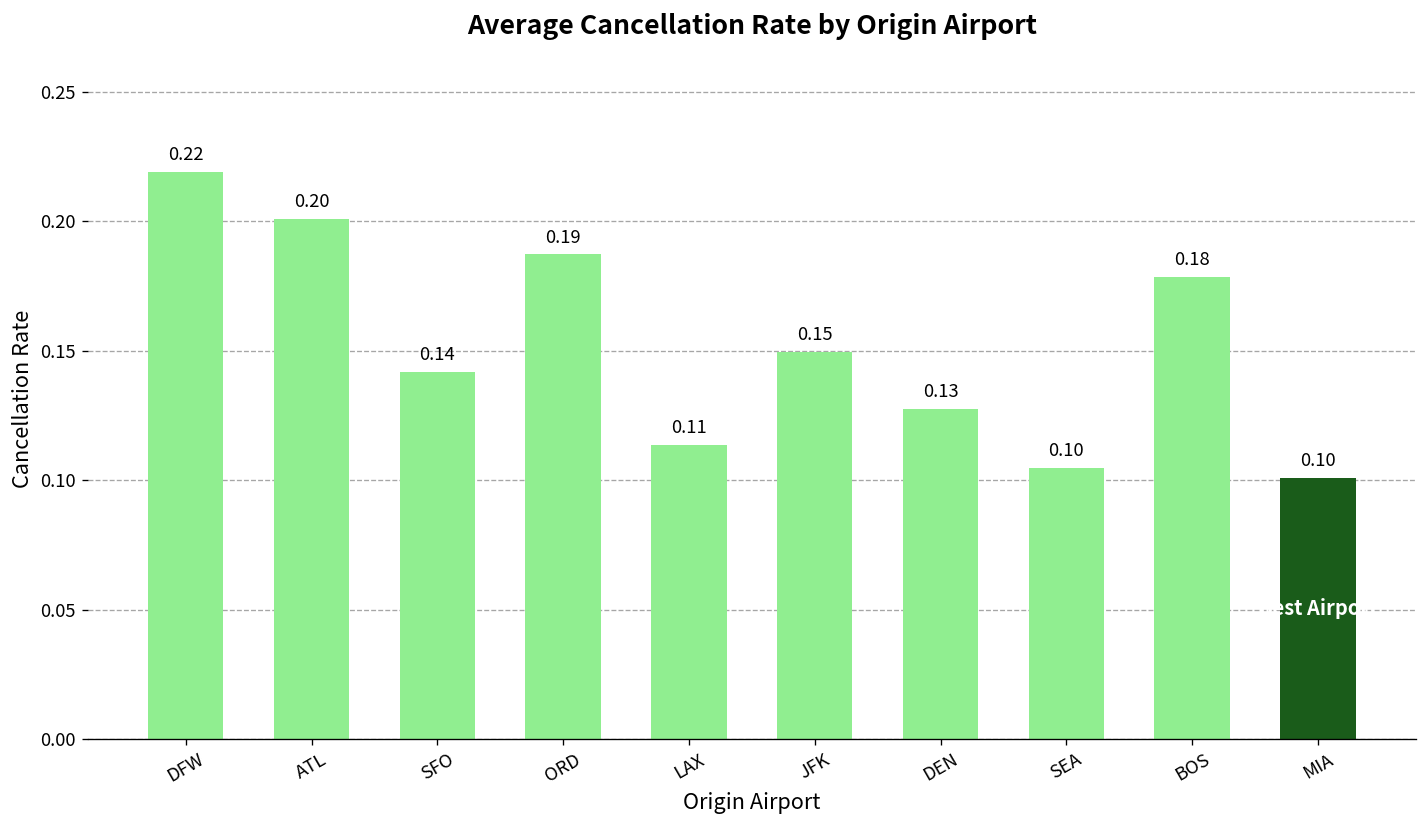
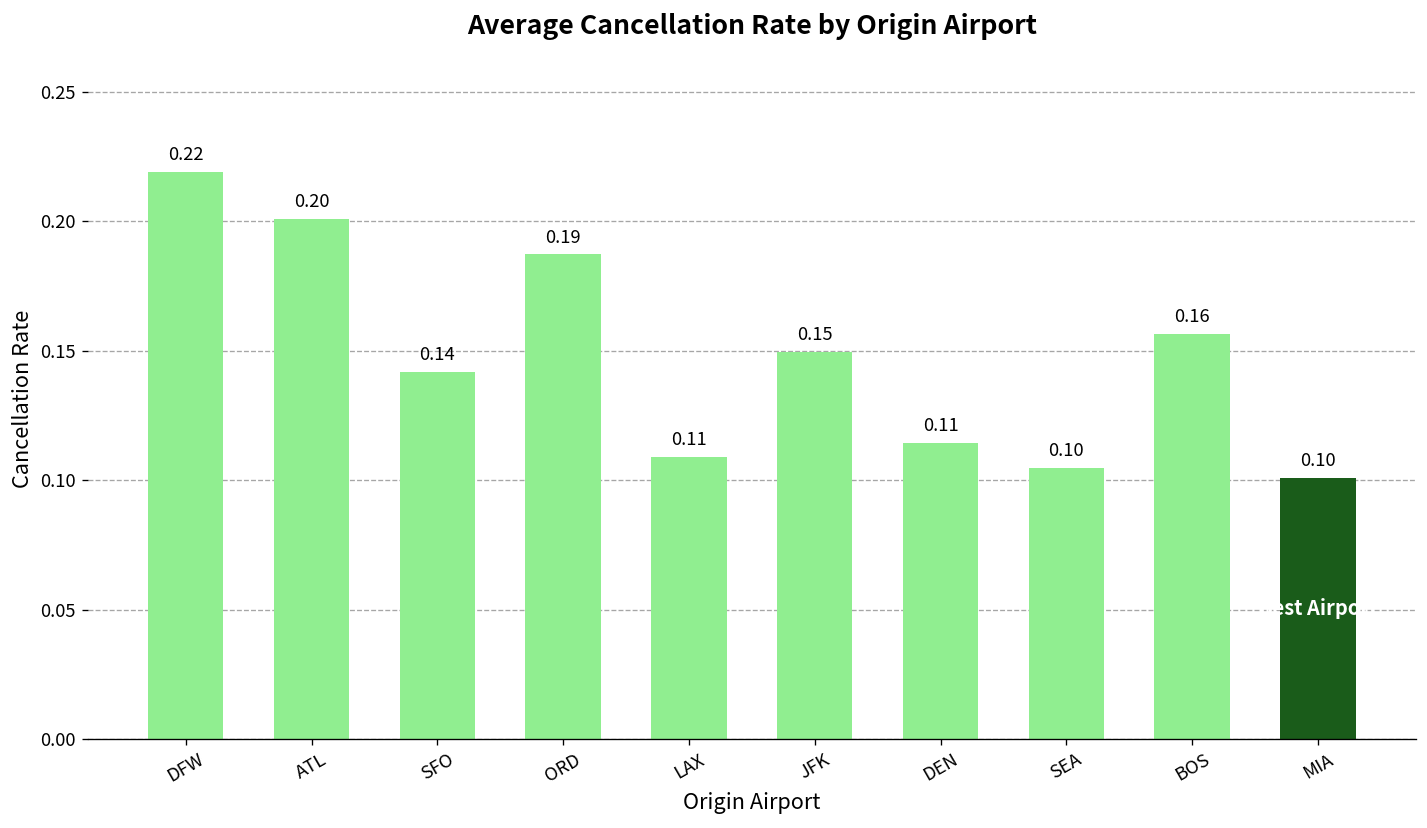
LAX: 0.114 -> 0.109
DEN: 0.13 -> 0.11
BOS: 0.18 -> 0.16
